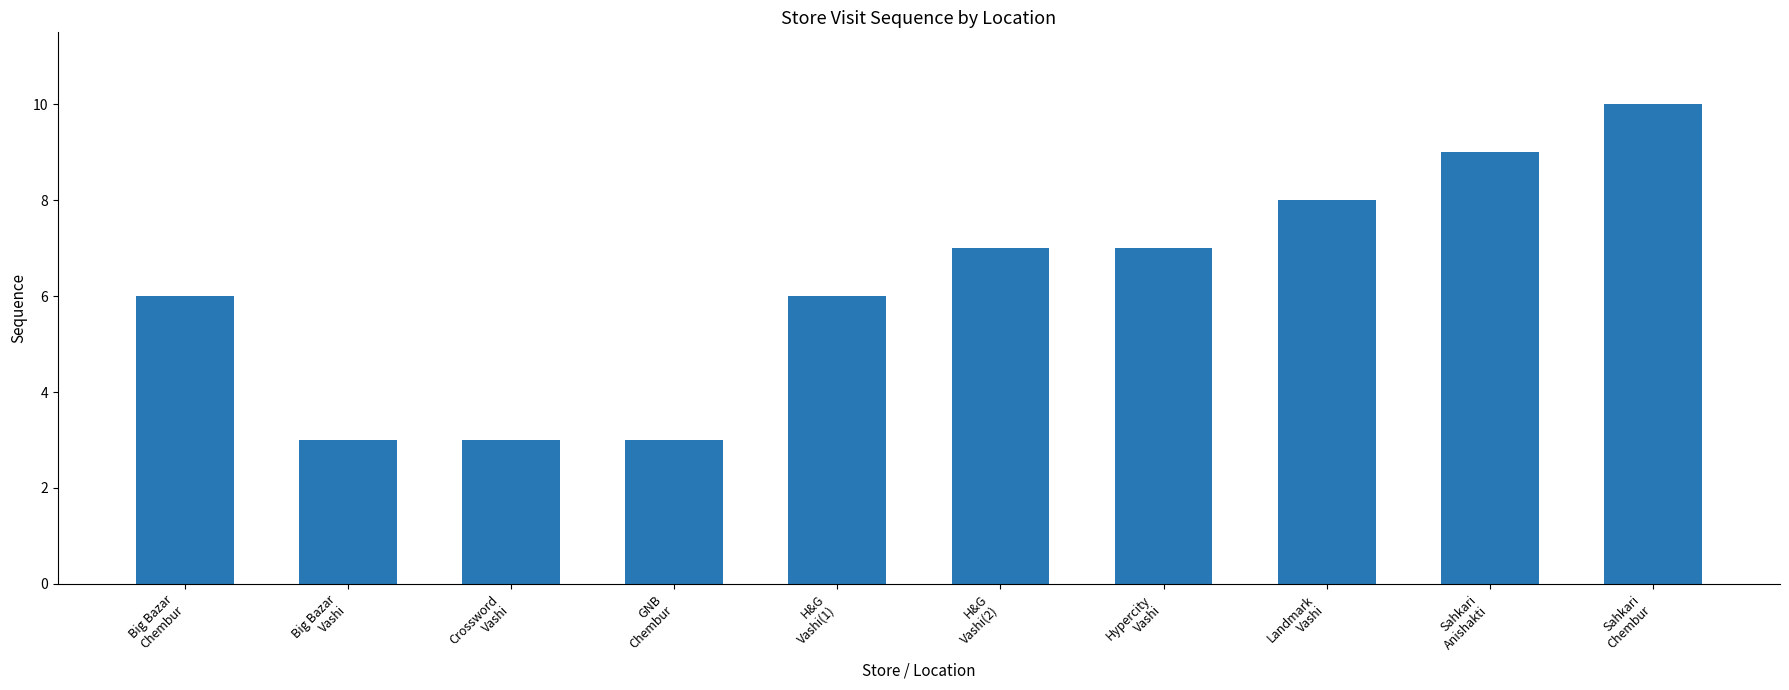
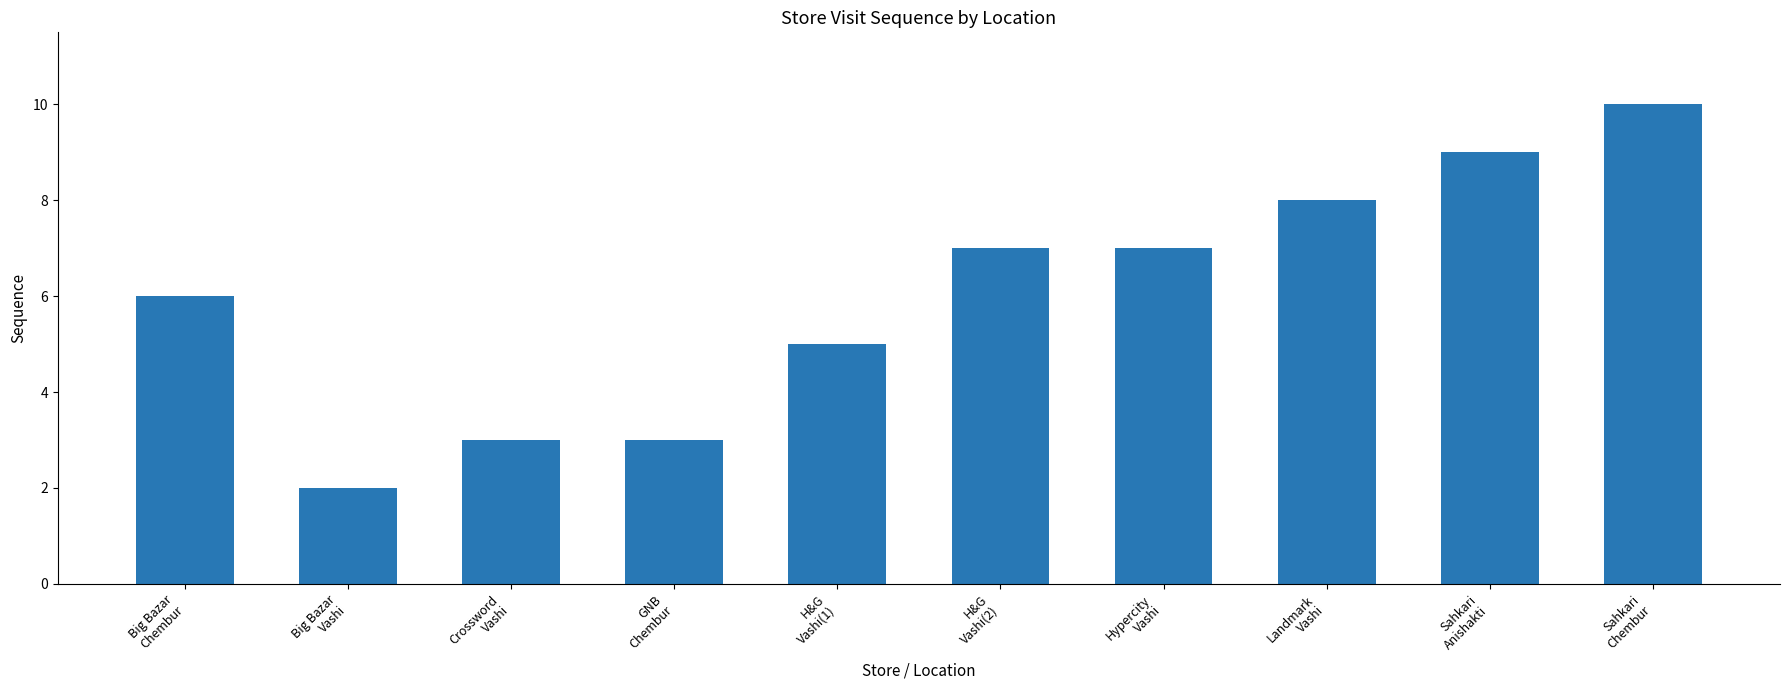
Big Bazar Vashi: 3 -> 2
H&G Vashi(1): 6 -> 5
